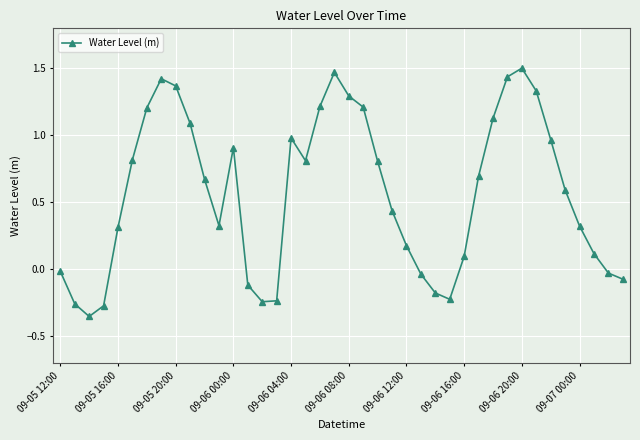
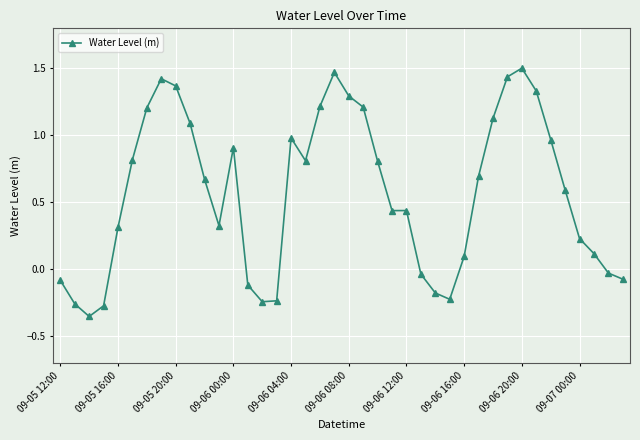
09-05 12:00: -0.02 -> -0.08
09-06 12:00: 0.18 -> 0.44
09-07 00:00: 0.32 -> 0.23
